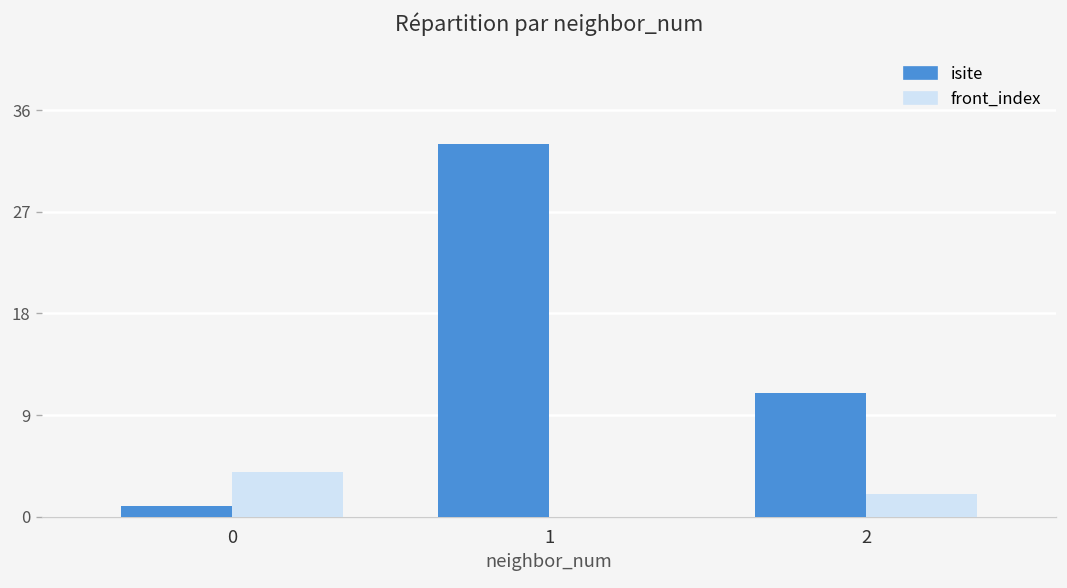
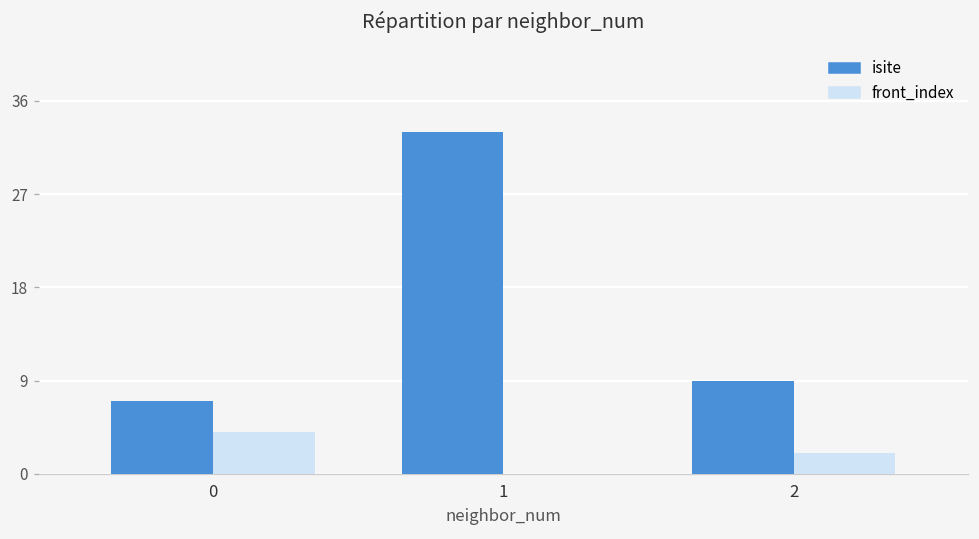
isite, 0: 1 -> 7
isite, 2: 11 -> 9
